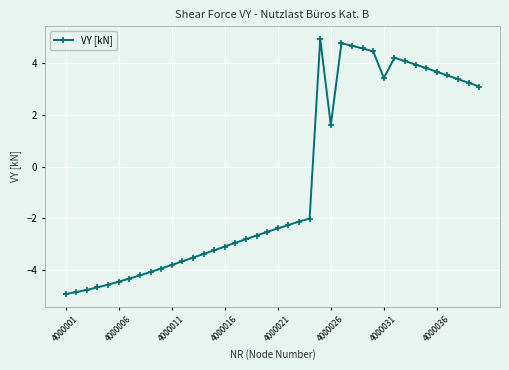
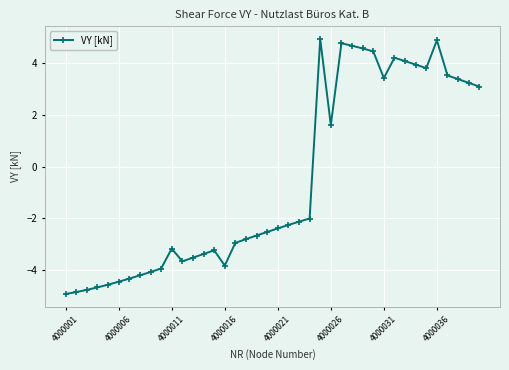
4000011: -3.8 -> -3.2
4000016: -3.1 -> -3.8
4000036: 3.7 -> 4.9
